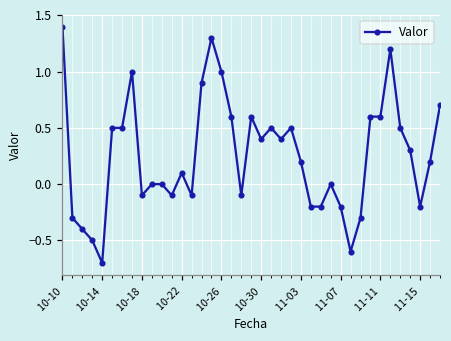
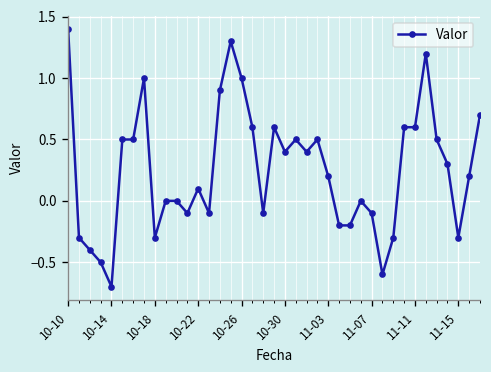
10-18: -0.1 -> -0.3
11-07: -0.2 -> -0.1
11-15: -0.2 -> -0.3
